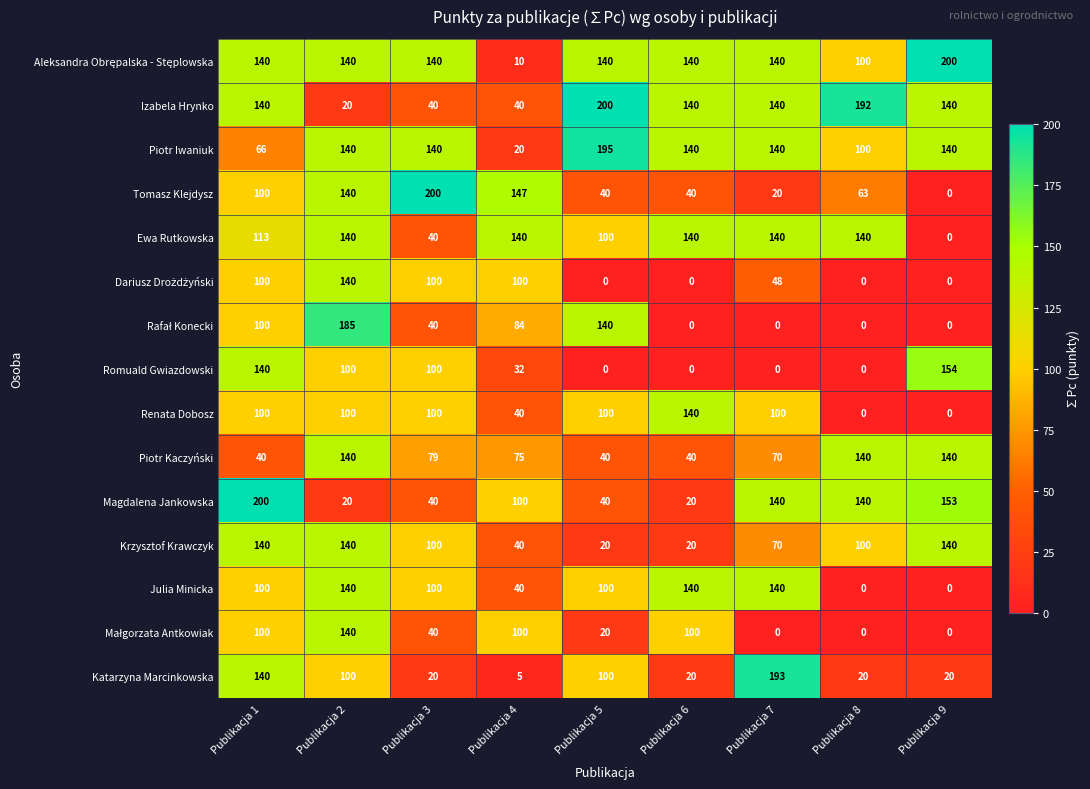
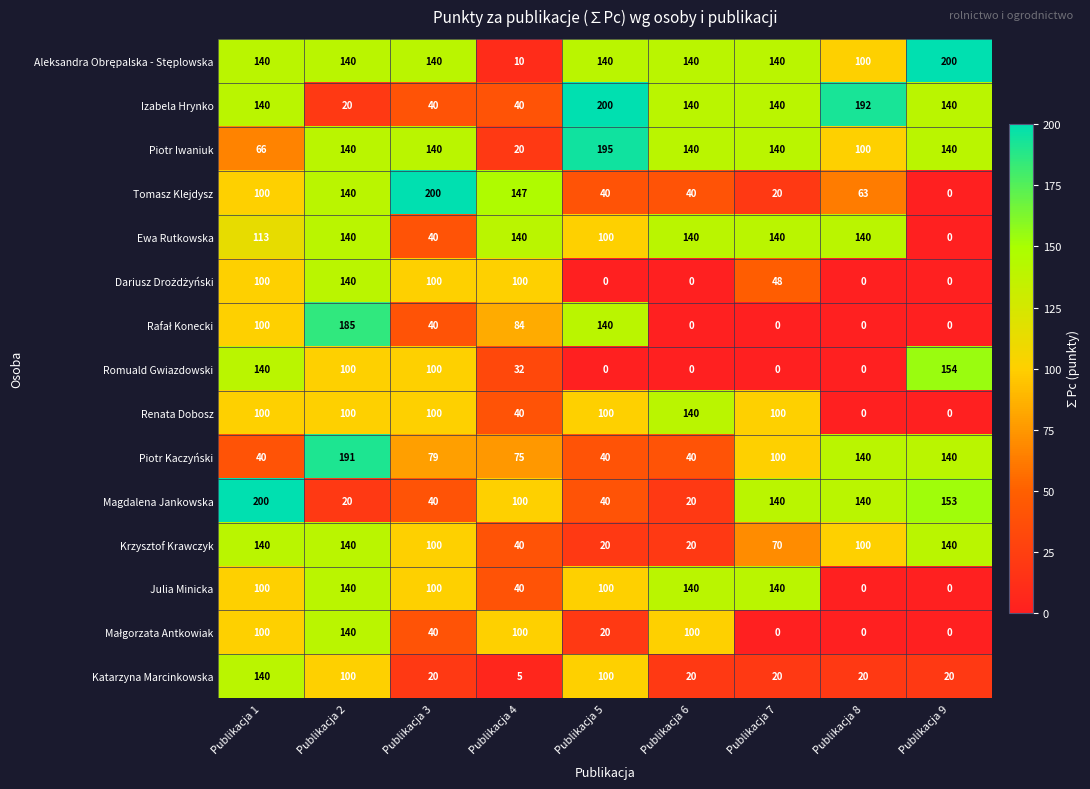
Piotr Kaczyński, Publikacja 2: 140 -> 191
Piotr Kaczyński, Publikacja 7: 70 -> 100
Katarzyna Marcinkowska, Publikacja 7: 193 -> 20
